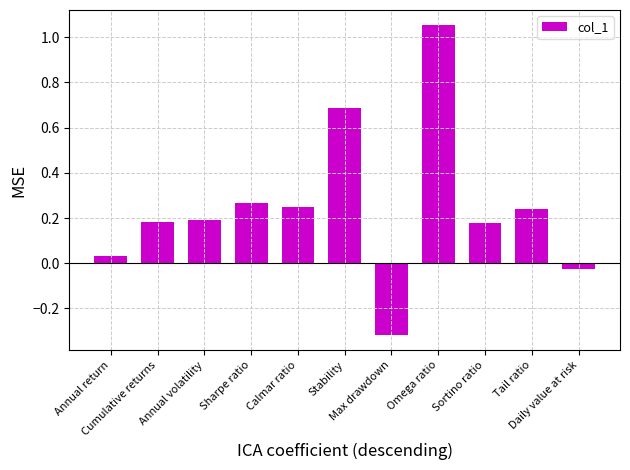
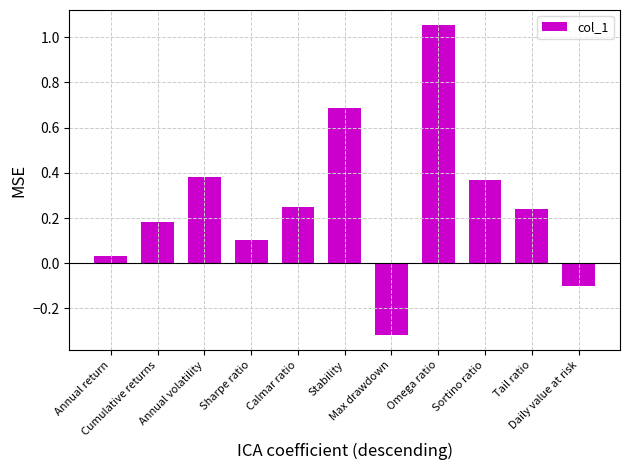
Annual volatility: 0.19 -> 0.38
Sharpe ratio: 0.27 -> 0.10
Sortino ratio: 0.18 -> 0.37
Daily value at risk: -0.02 -> -0.10
